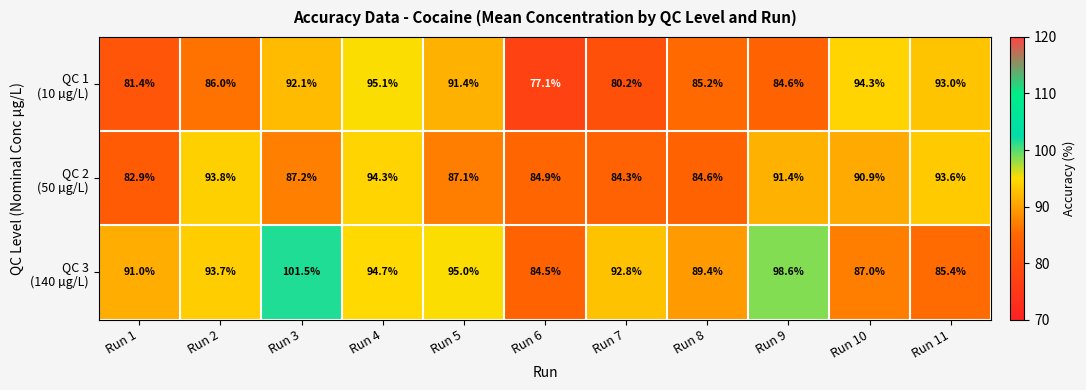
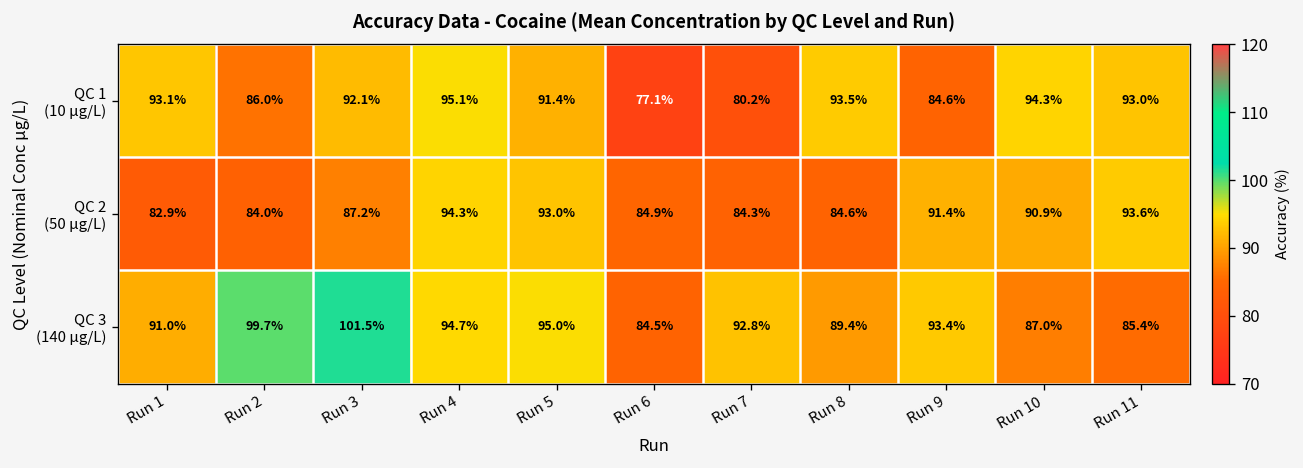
QC 1 (10 µg/L), Run 1: 81.4% -> 93.1%
QC 1 (10 µg/L), Run 8: 85.2% -> 93.5%
QC 2 (50 µg/L), Run 2: 93.8% -> 84.0%
QC 2 (50 µg/L), Run 5: 87.1% -> 93.0%
QC 3 (140 µg/L), Run 2: 93.7% -> 99.7%
QC 3 (140 µg/L), Run 9: 98.6% -> 93.4%
